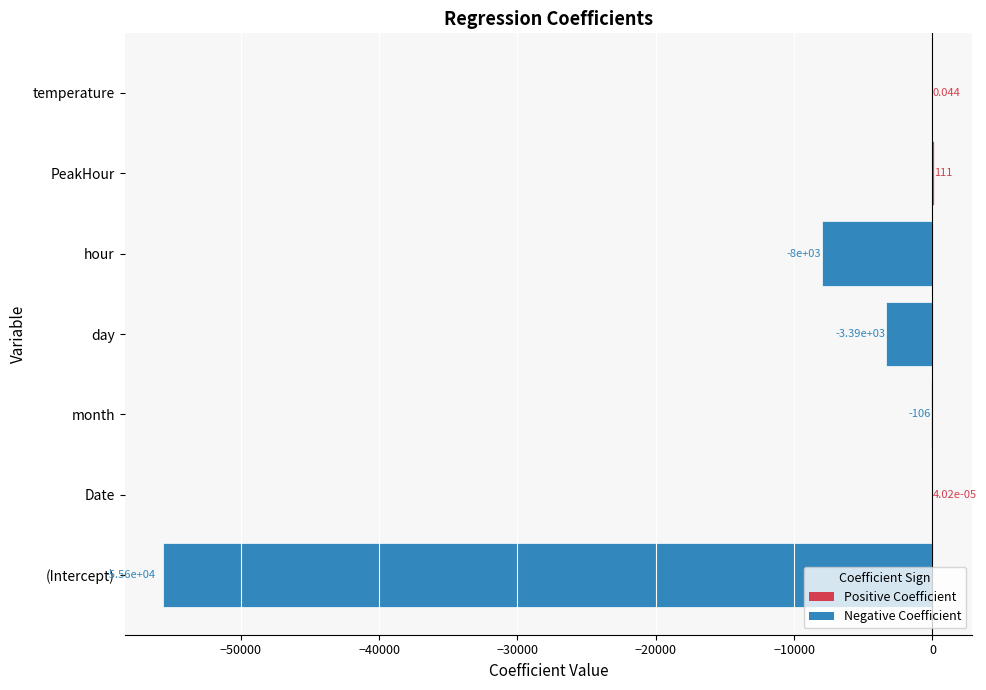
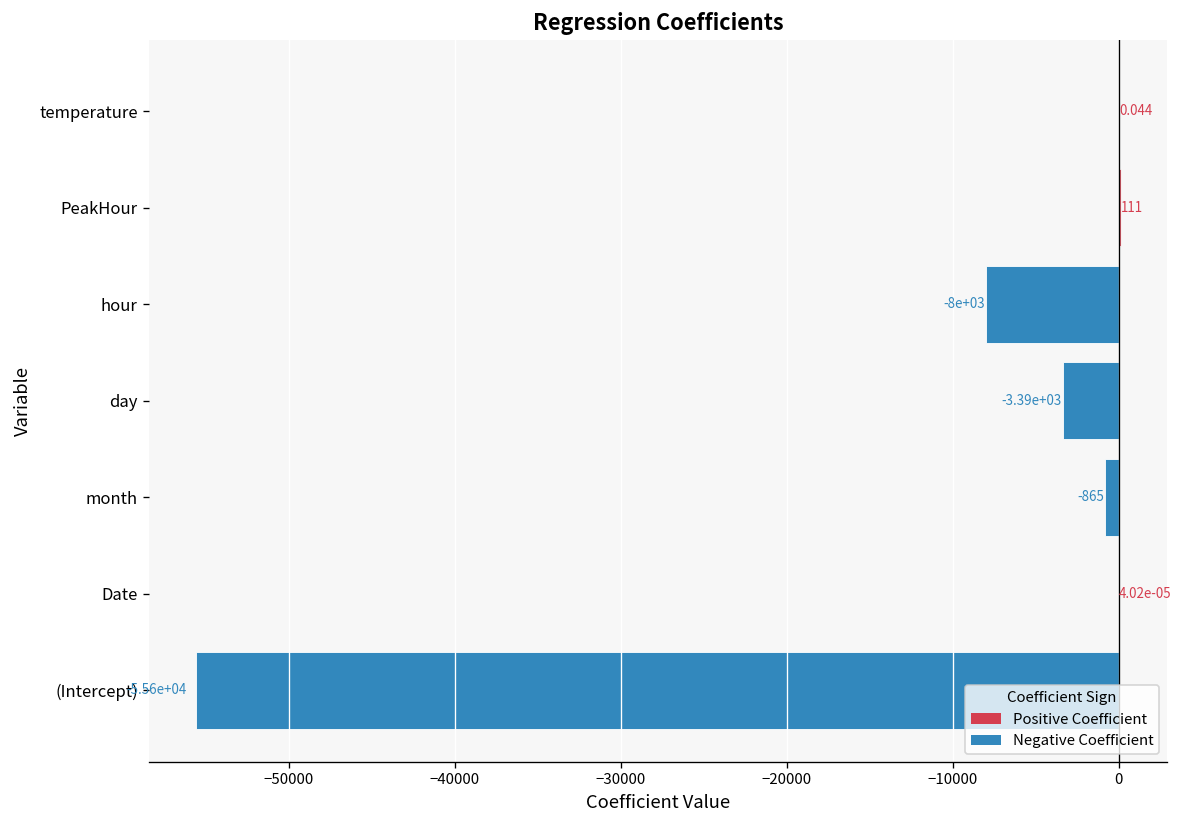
month: -106 -> -865
